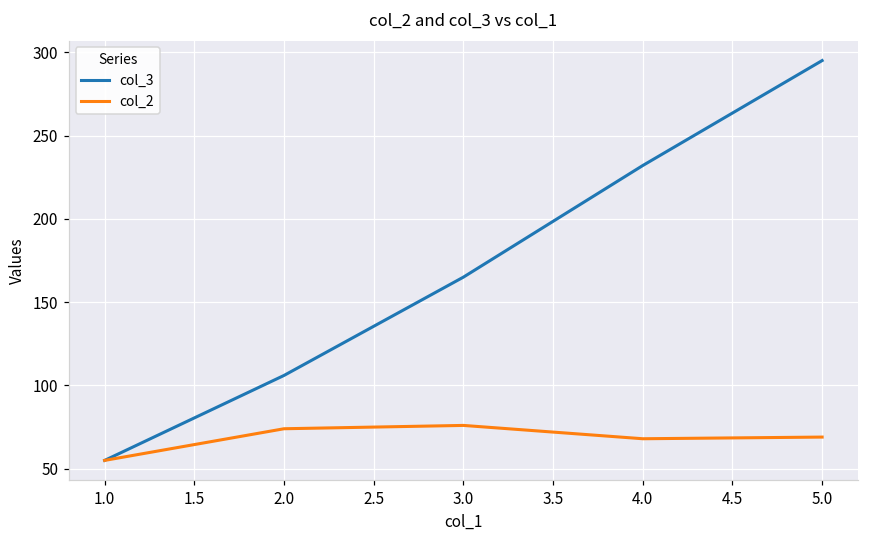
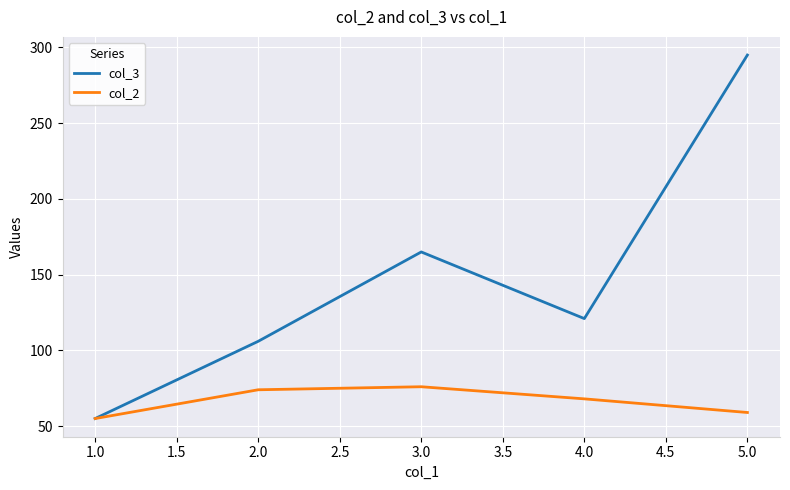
col_3, 4.0: 232 -> 121
col_2, 5.0: 69 -> 59
